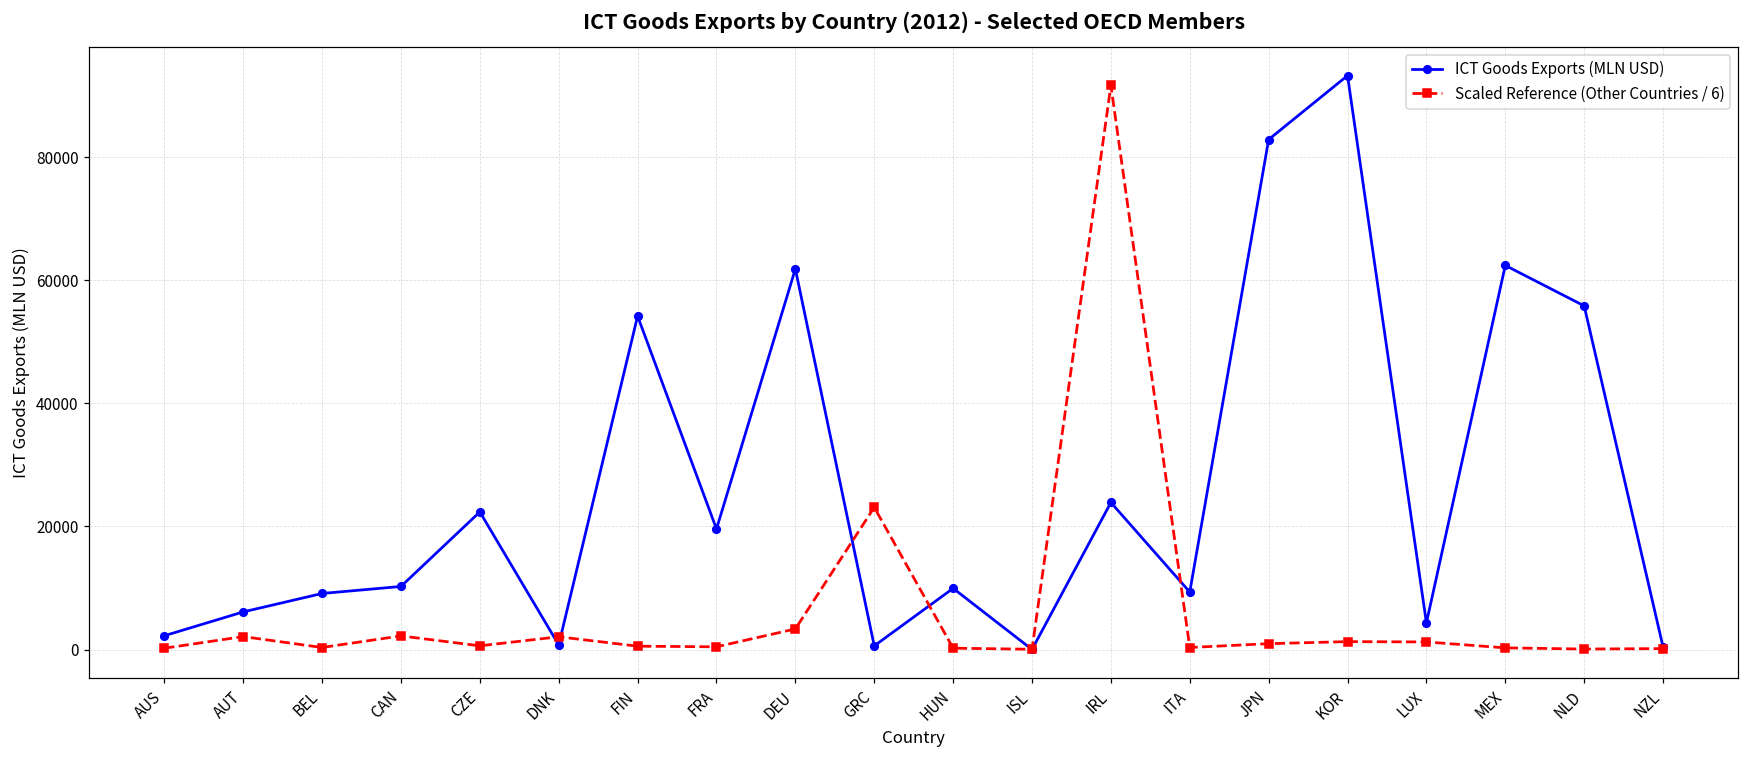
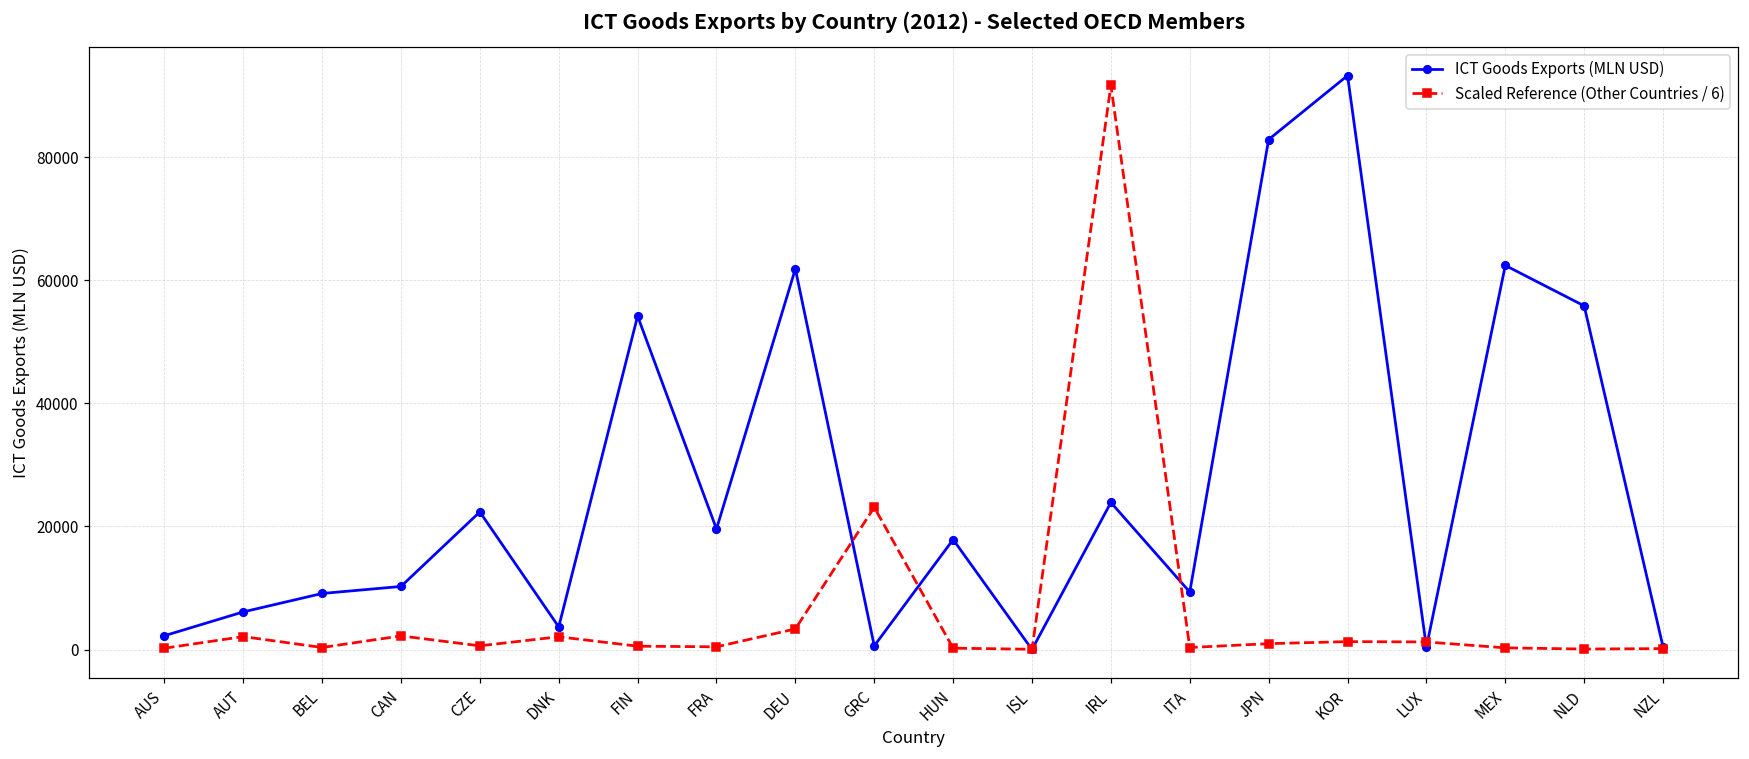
ICT Goods Exports (MLN USD), DNK: 1000 -> 4000
ICT Goods Exports (MLN USD), HUN: 10000 -> 18000
ICT Goods Exports (MLN USD), LUX: 4000 -> 0
